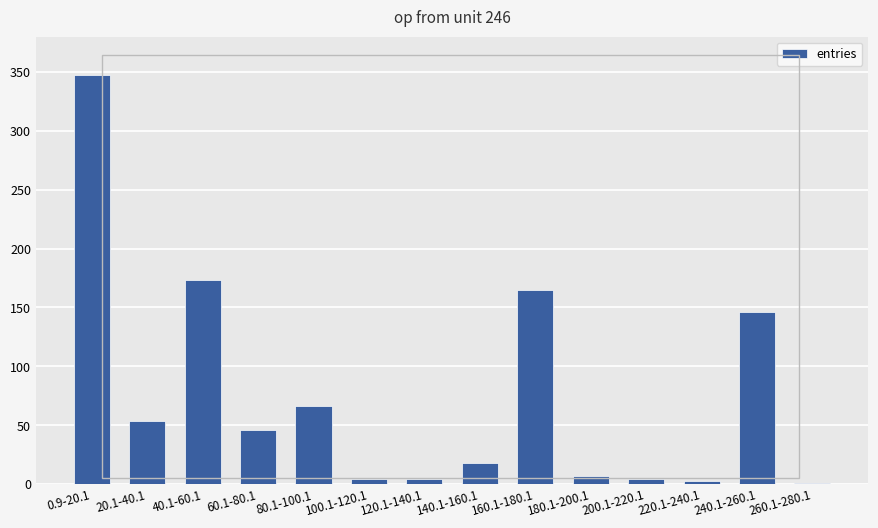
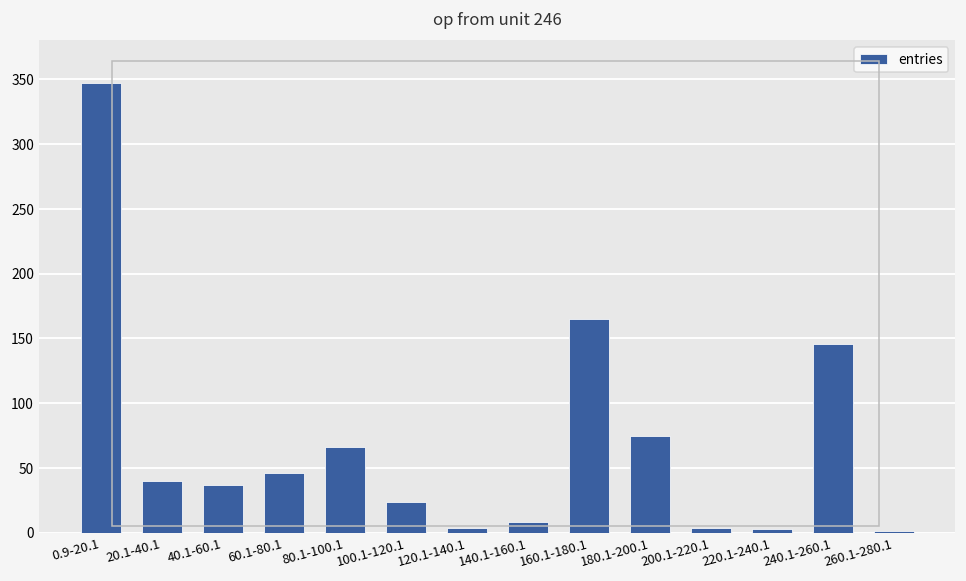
20.1-40.1: 54 -> 40
40.1-60.1: 173 -> 37
100.1-120.1: 4 -> 24
140.1-160.1: 18 -> 8
180.1-200.1: 7 -> 75
